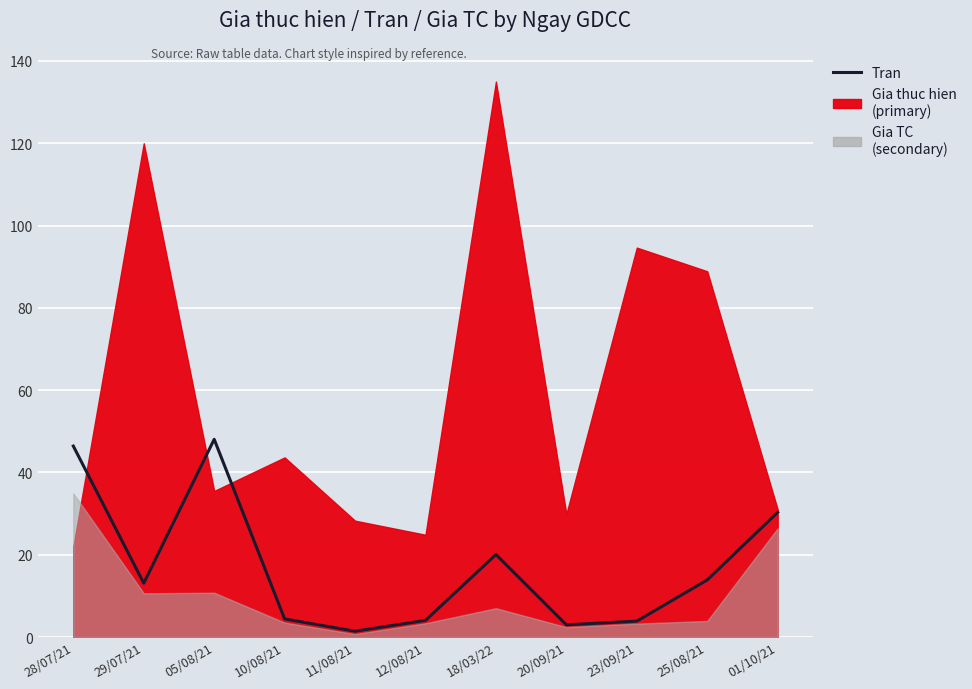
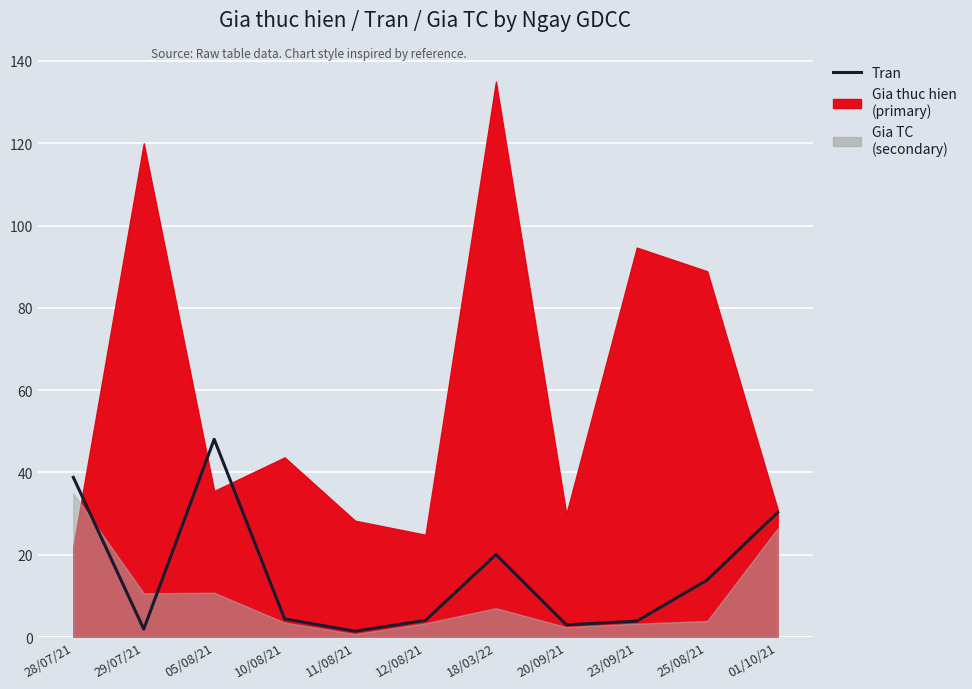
Tran, 28/07/21: 46 -> 39
Tran, 29/07/21: 13 -> 2
